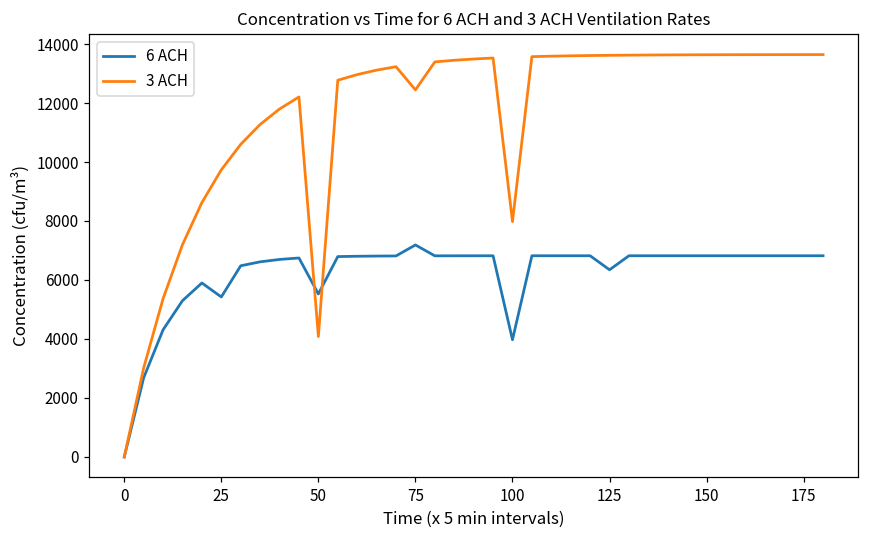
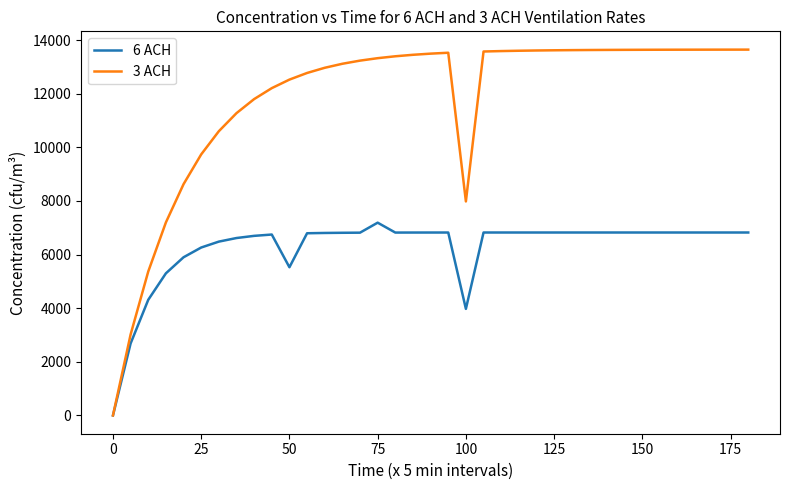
6 ACH, 25: 5400 -> 6300
3 ACH, 50: 4100 -> 12500
3 ACH, 75: 12400 -> 13300
6 ACH, 125: 6300 -> 6800
